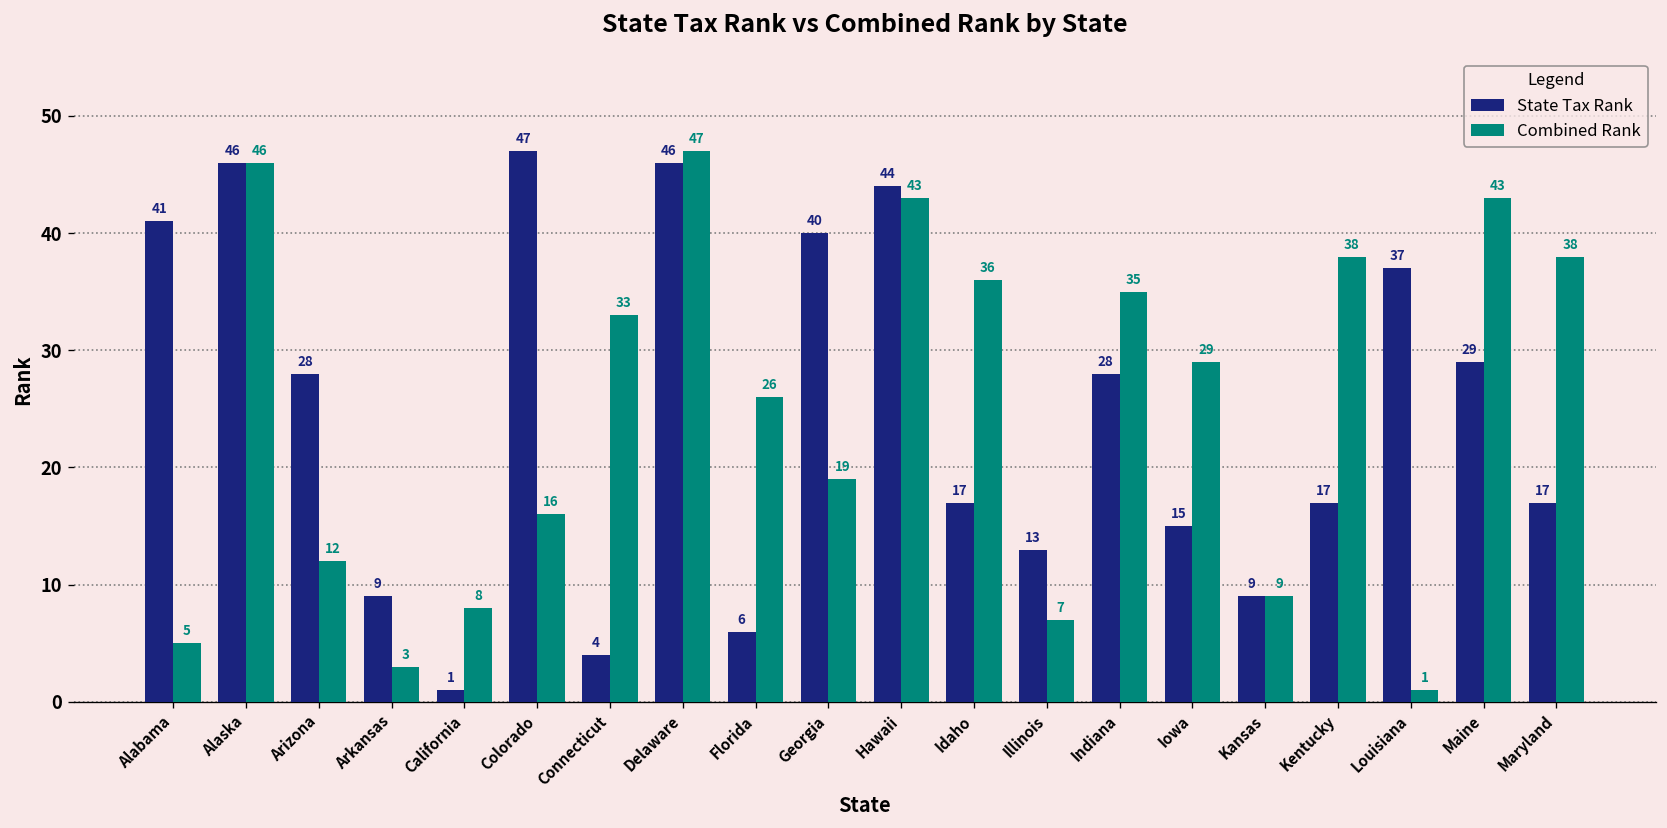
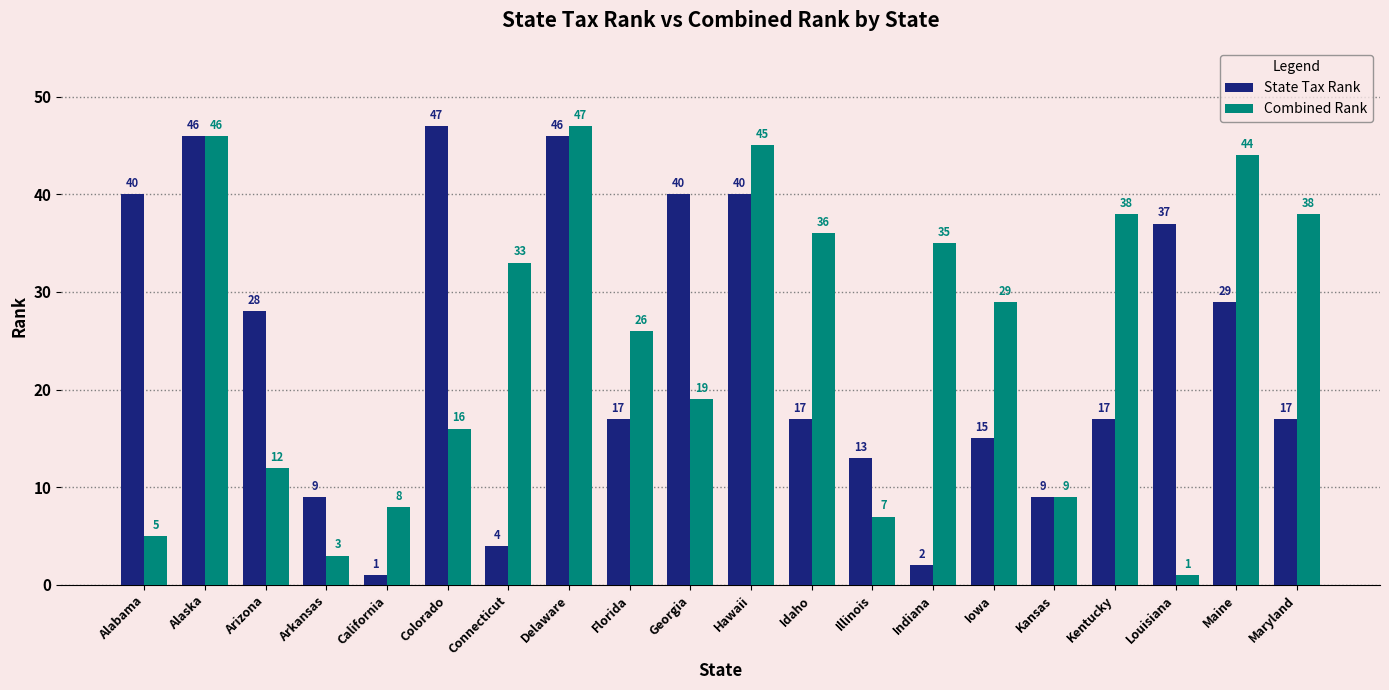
State Tax Rank, Alabama: 41 -> 40
State Tax Rank, Florida: 6 -> 17
State Tax Rank, Hawaii: 44 -> 40
Combined Rank, Hawaii: 43 -> 45
State Tax Rank, Indiana: 28 -> 2
Combined Rank, Maine: 43 -> 44
